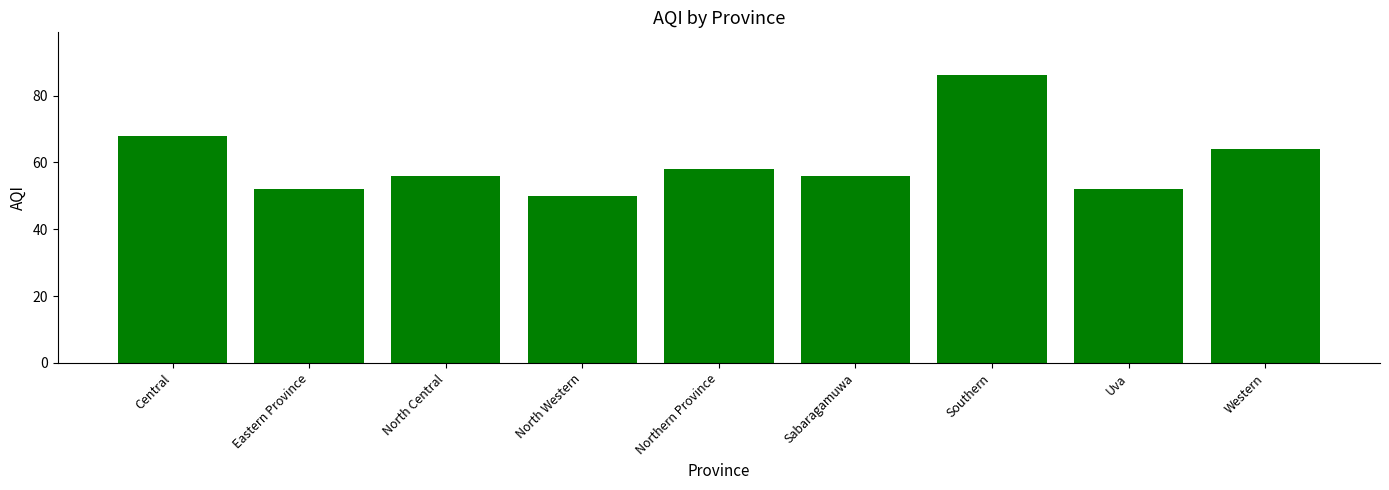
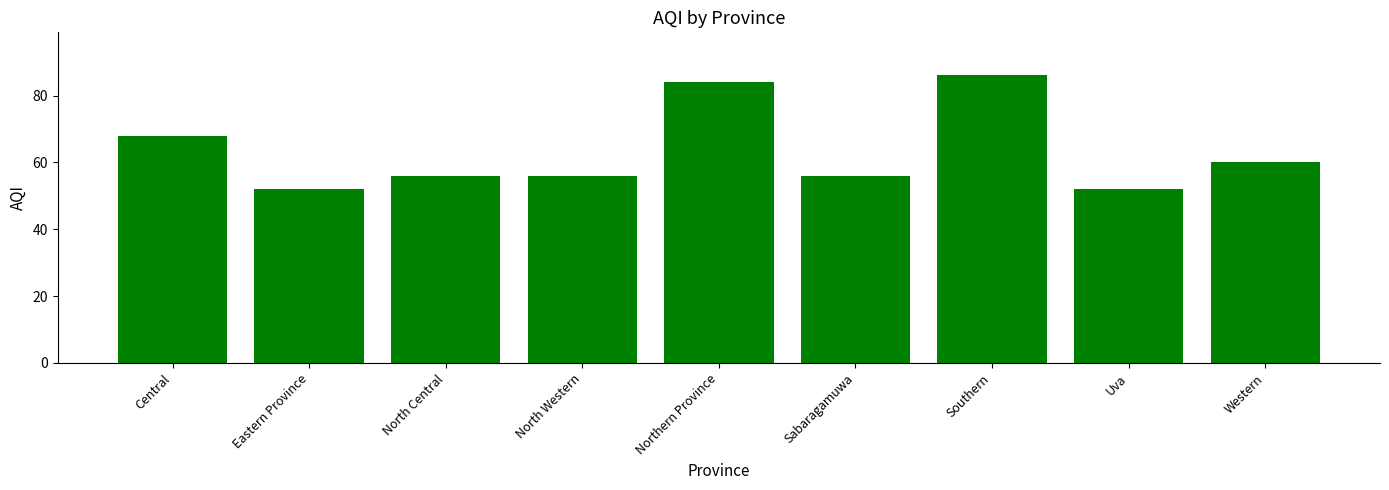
North Western: 50 -> 56
Northern Province: 58 -> 84
Western: 64 -> 60
